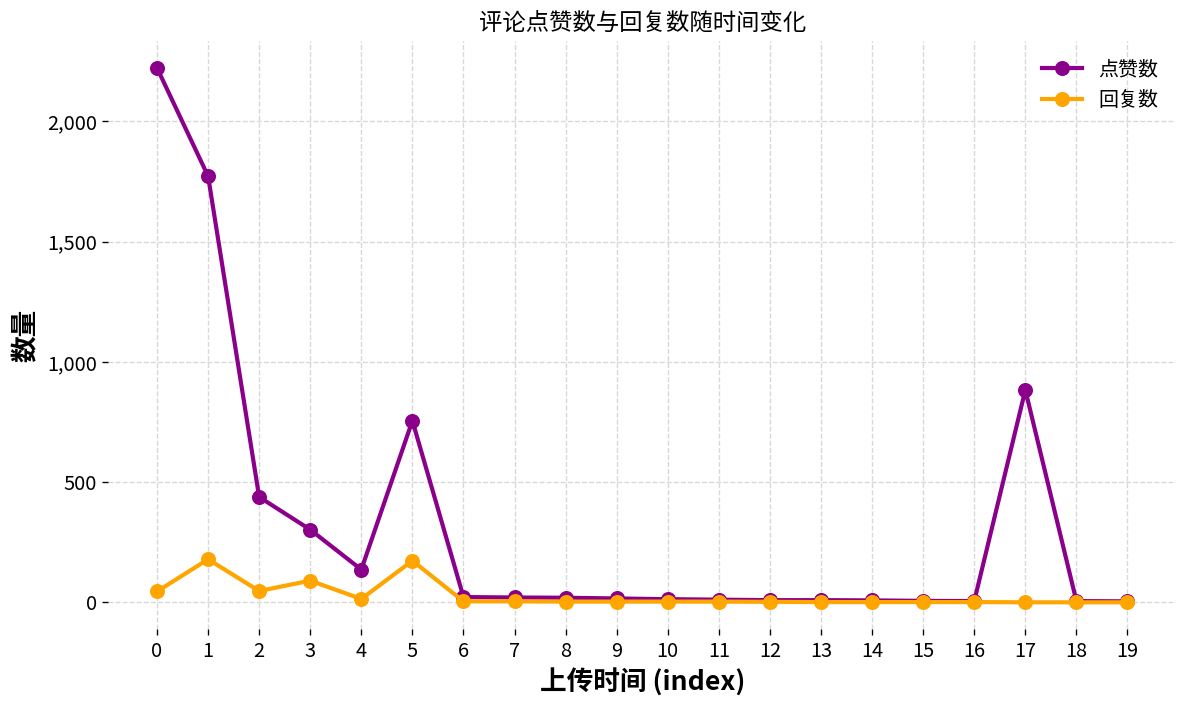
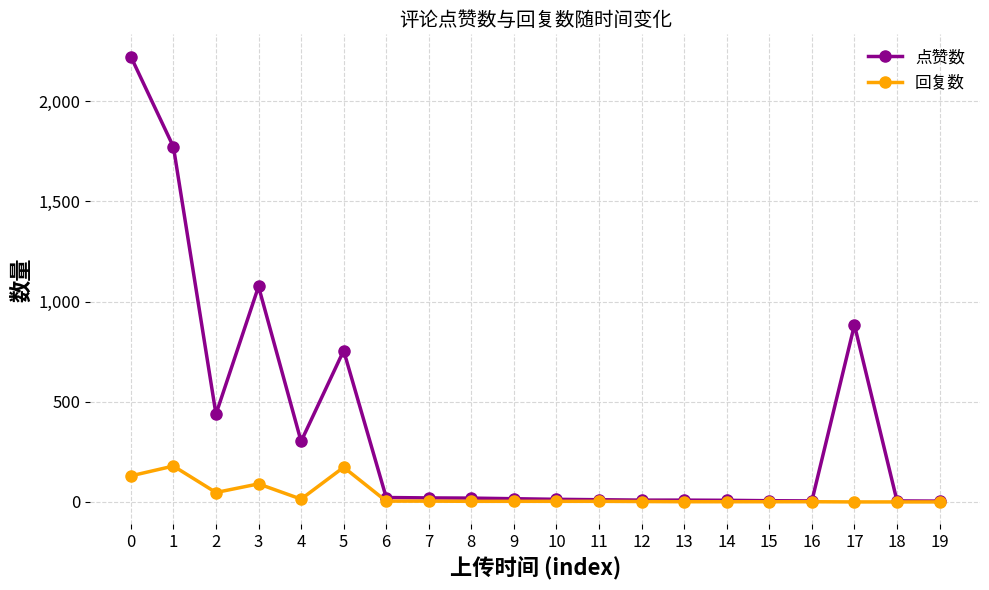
回复数, 0: 50 -> 130
点赞数, 3: 300 -> 1,080
点赞数, 4: 140 -> 300
